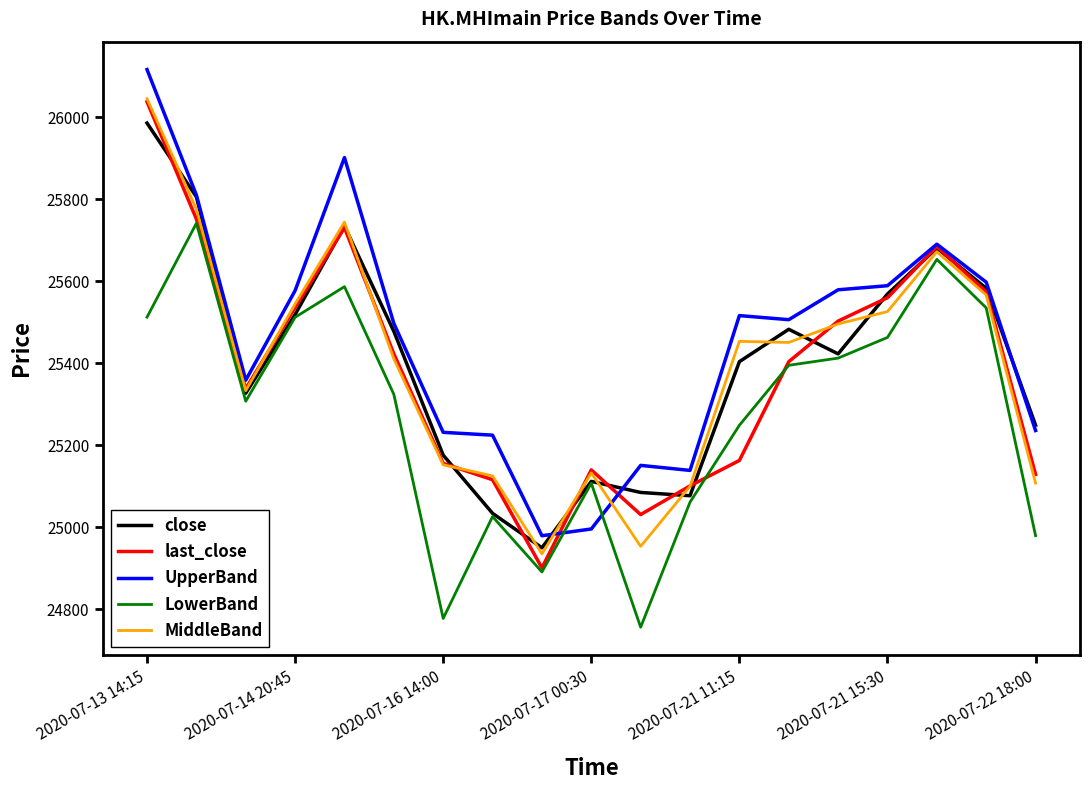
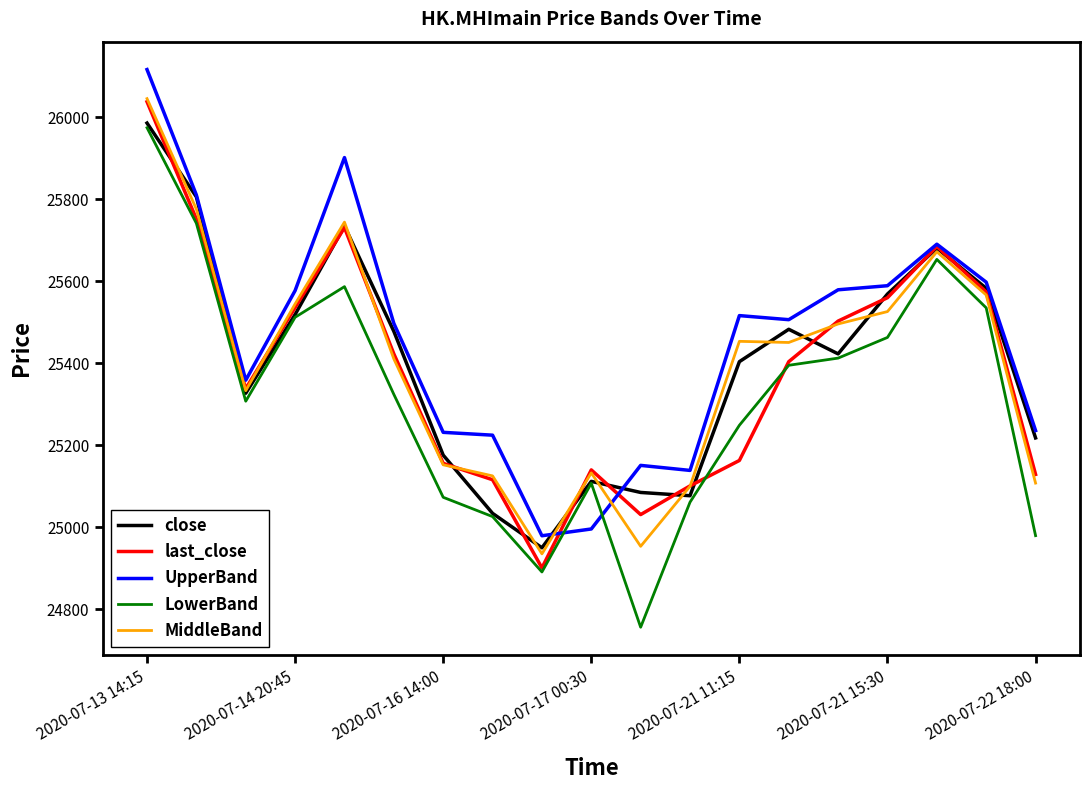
LowerBand, 2020-07-13 14:15: 25510 -> 25970
LowerBand, 2020-07-16 14:00: 24780 -> 25070
close, 2020-07-22 18:00: 25250 -> 25220
